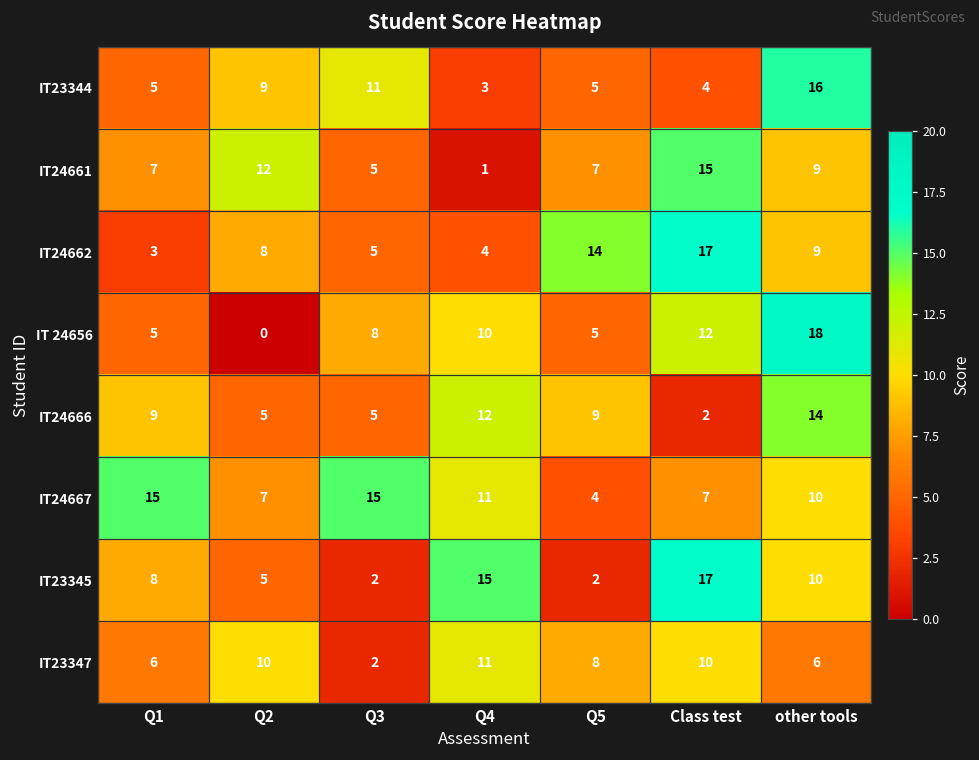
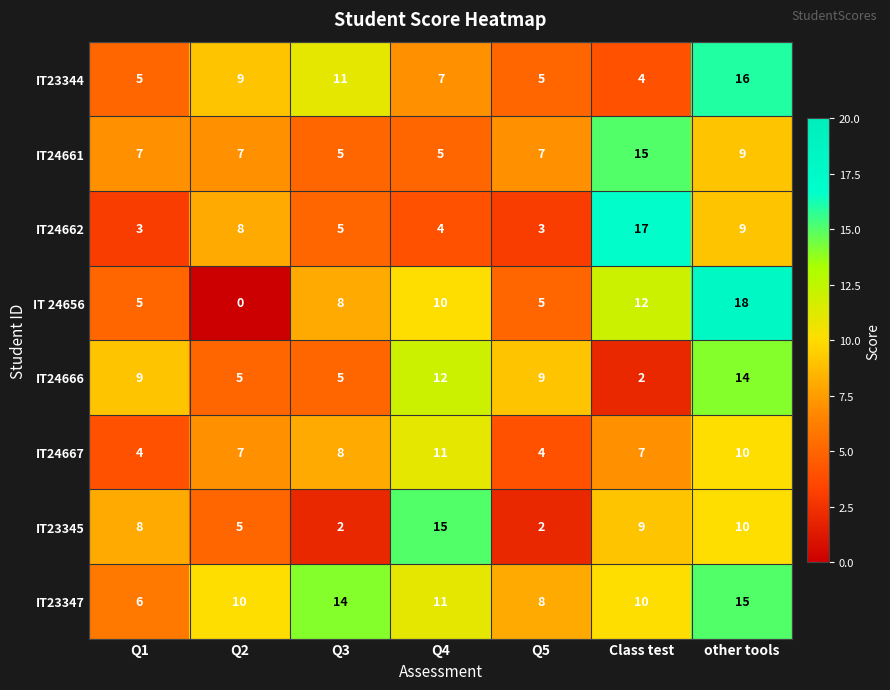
IT23344, Q4: 3 -> 7
IT24661, Q2: 12 -> 7
IT24661, Q4: 1 -> 5
IT24662, Q5: 14 -> 3
IT24667, Q1: 15 -> 4
IT24667, Q3: 15 -> 8
IT23345, Class test: 17 -> 9
IT23347, Q3: 2 -> 14
IT23347, other tools: 6 -> 15
